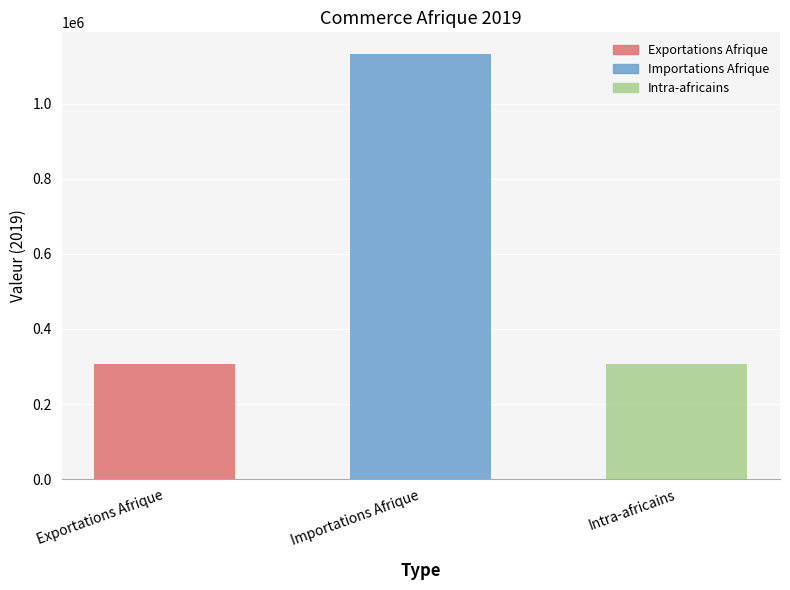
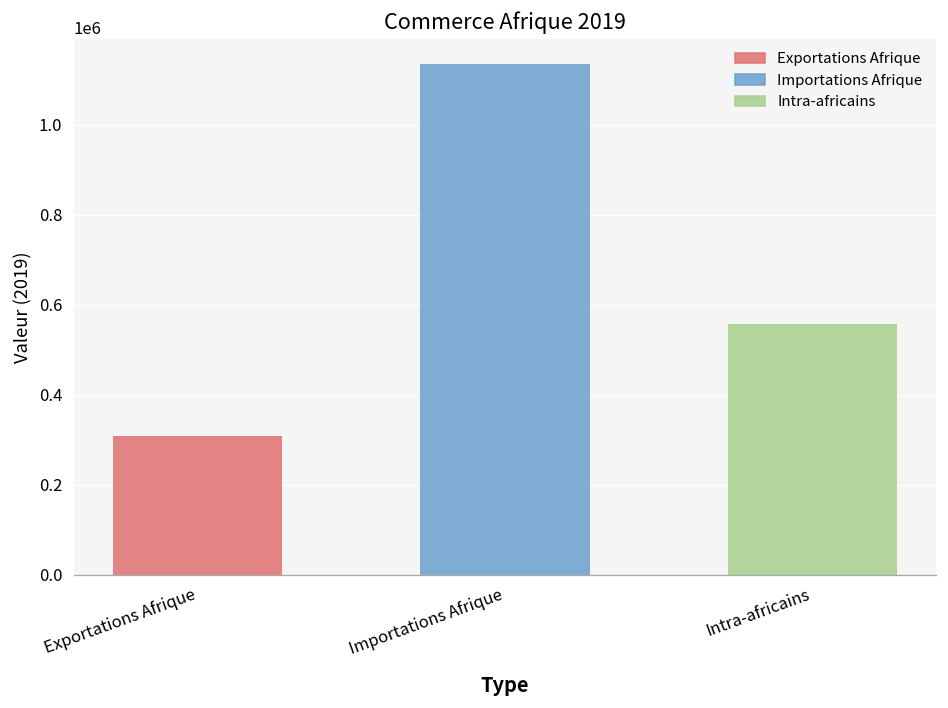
Intra-africains: 310000 -> 560000
